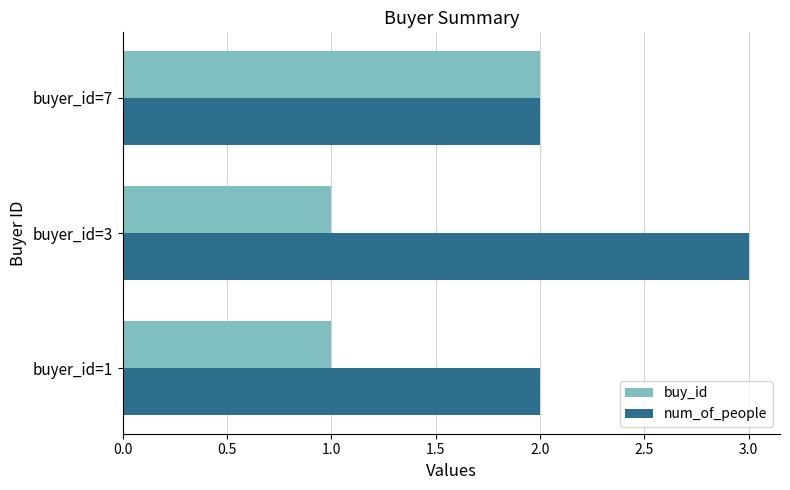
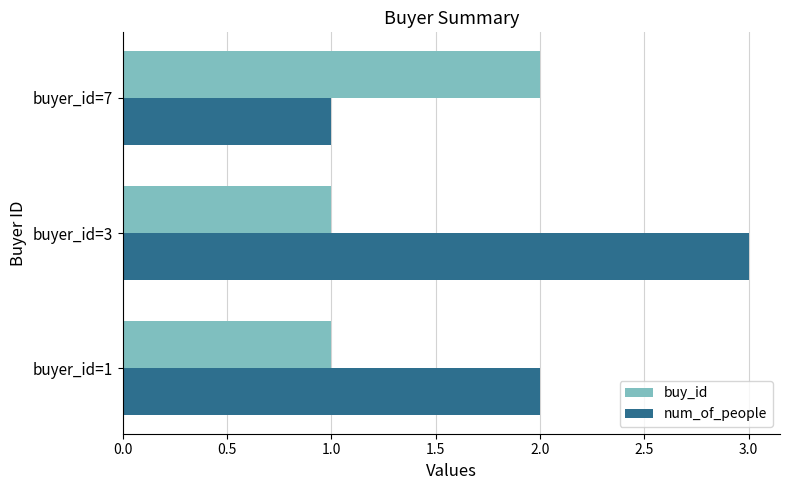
num_of_people, buyer_id=7: 2 -> 1
